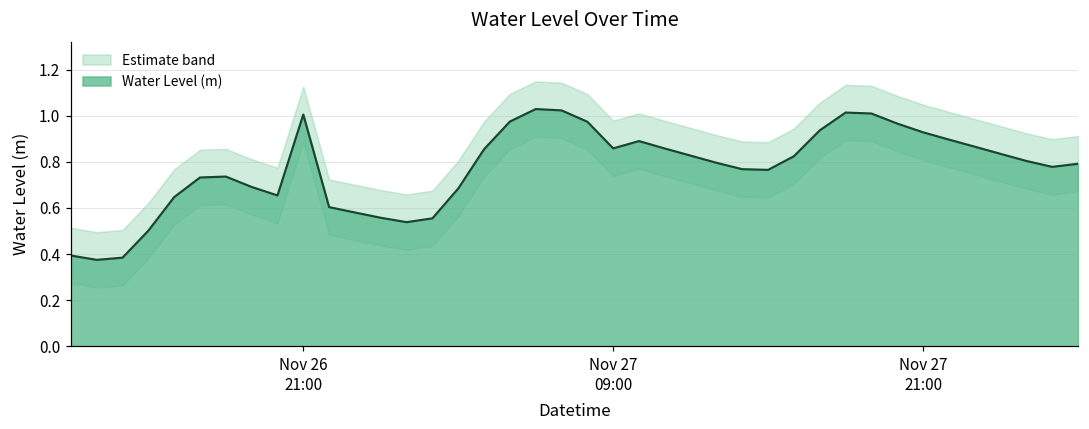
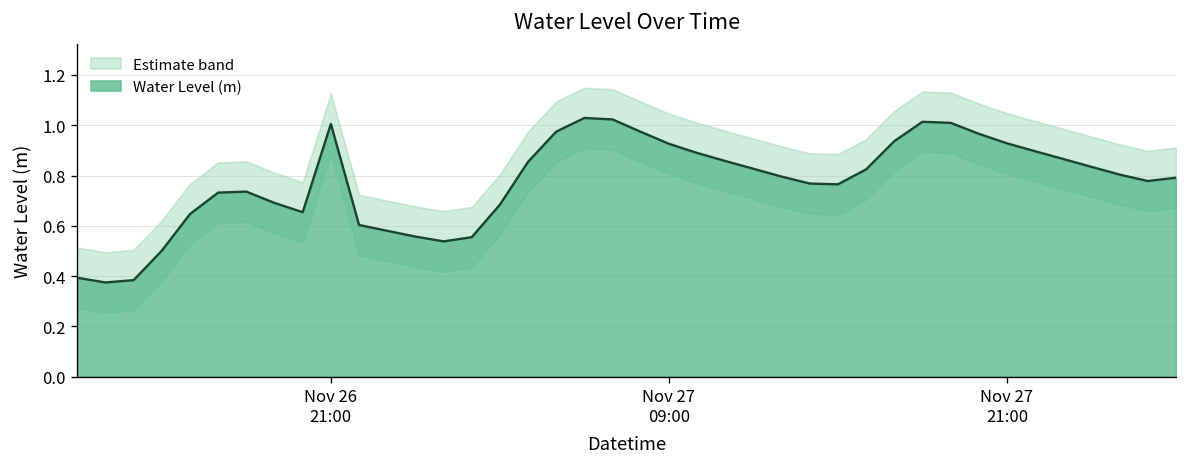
Water Level (m), Nov 27 09:00: 0.86 -> 0.93
